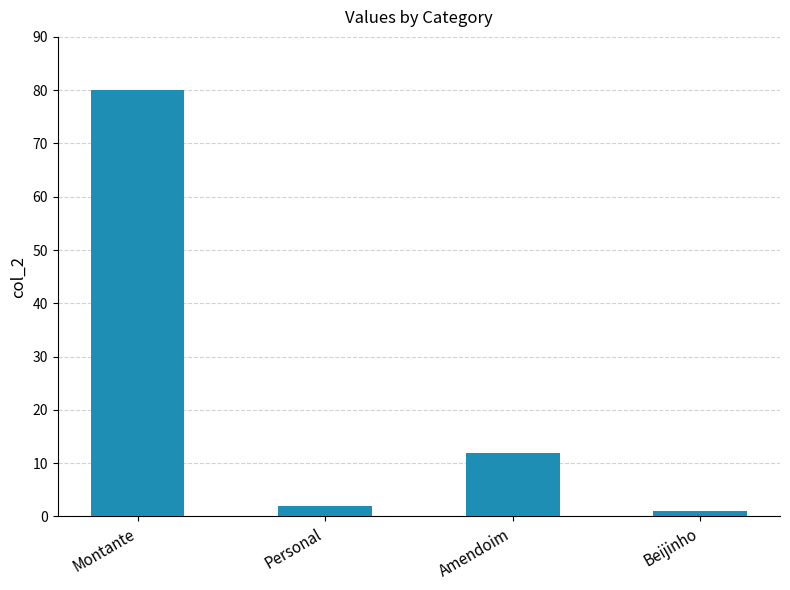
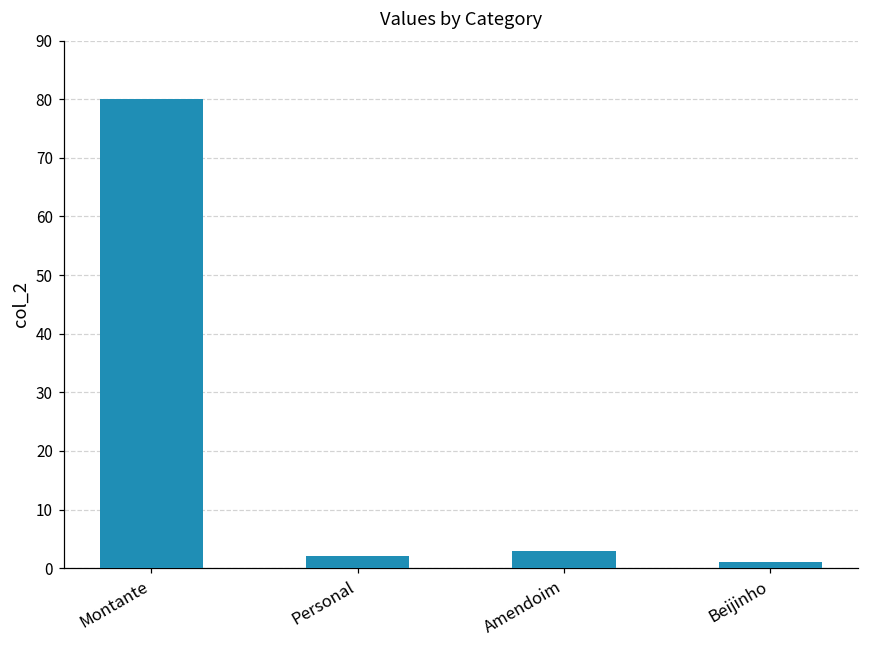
Amendoim: 12 -> 3
